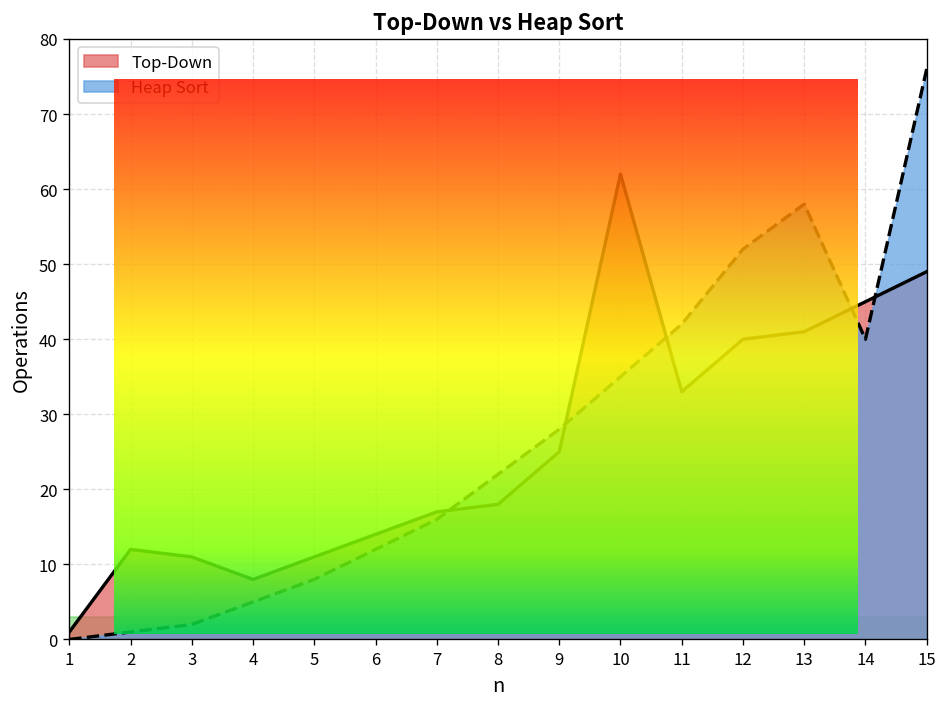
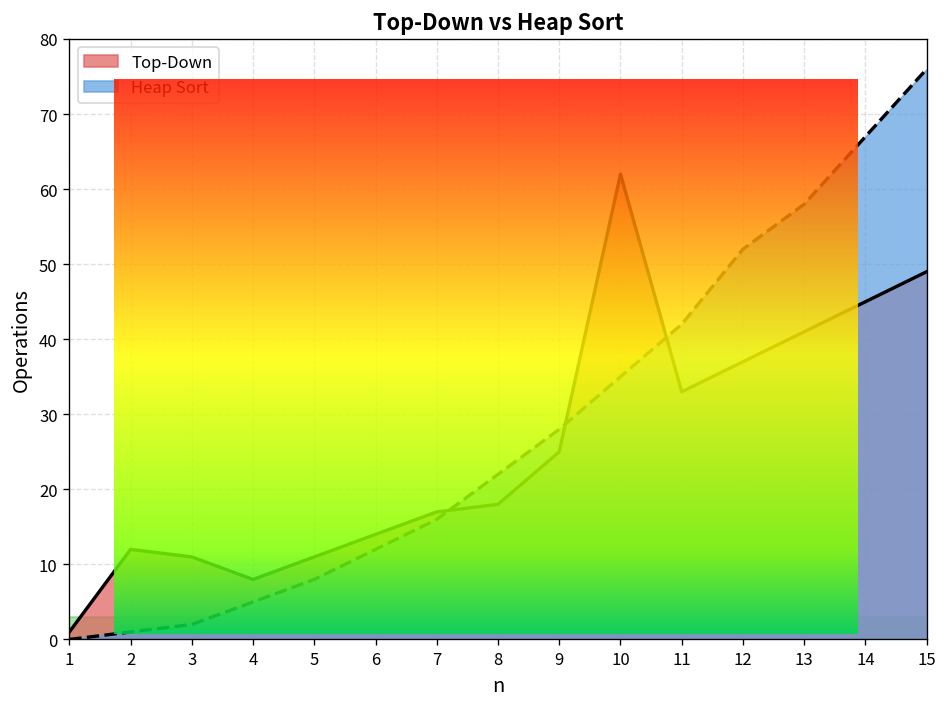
Top-Down, 12: 40 -> 37
Heap Sort, 14: 40 -> 67
